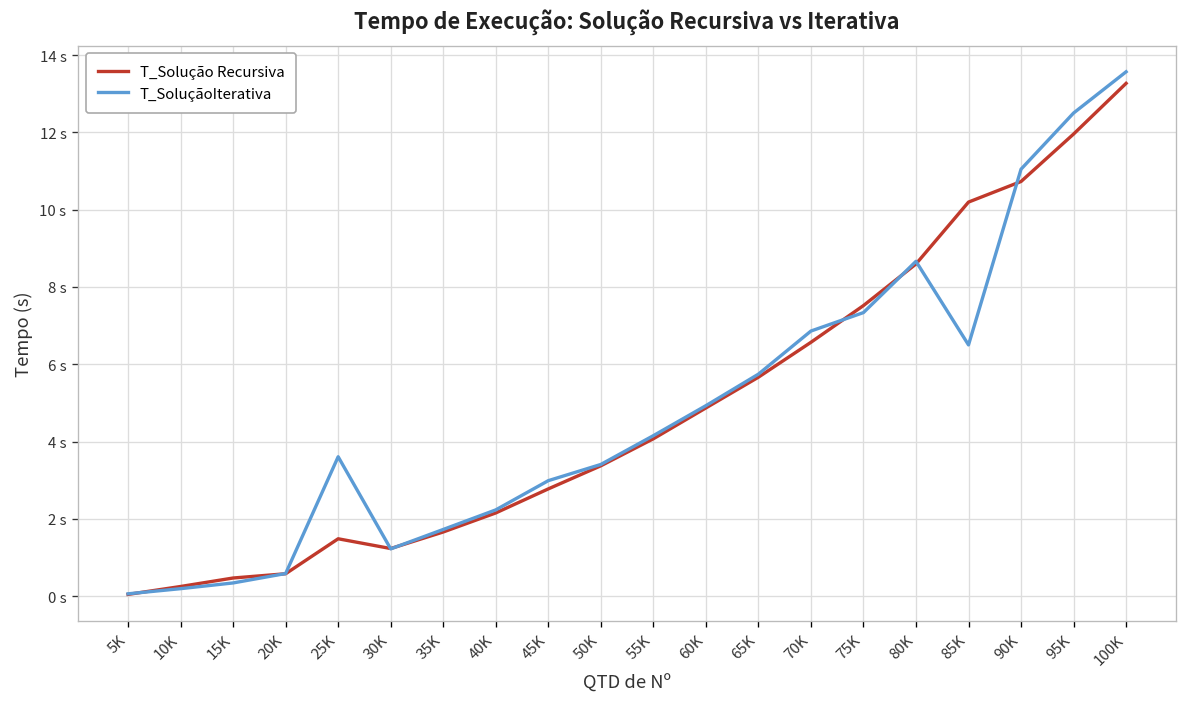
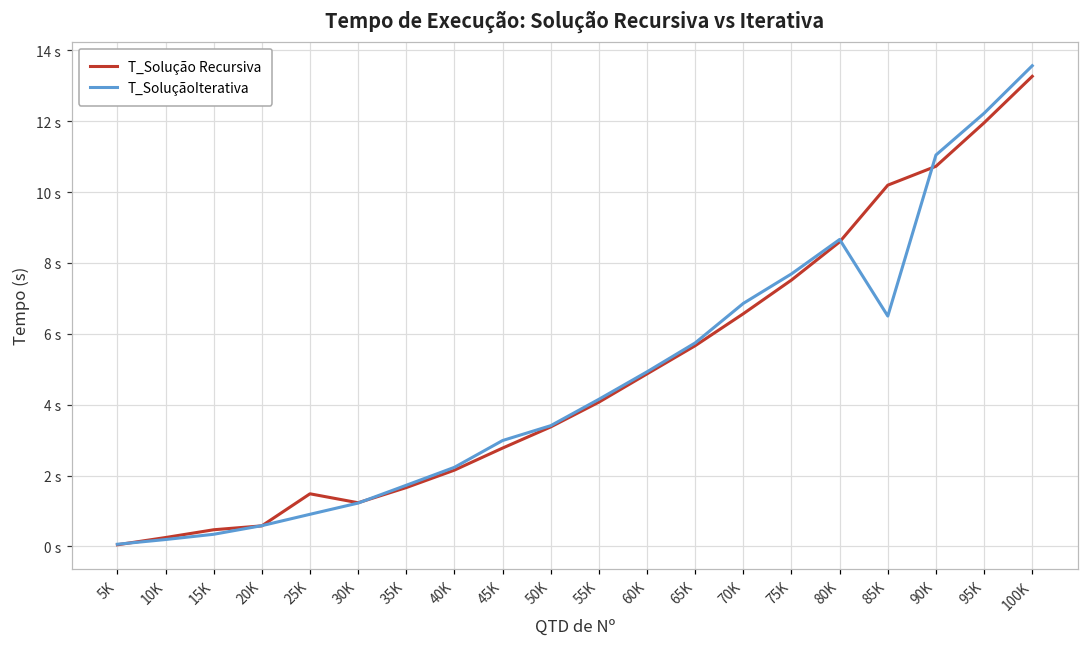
T_SoluçãoIterativa, 25K: 3.6 s -> 0.9 s
T_SoluçãoIterativa, 75K: 7.3 s -> 7.7 s
T_SoluçãoIterativa, 95K: 12.5 s -> 12.2 s
